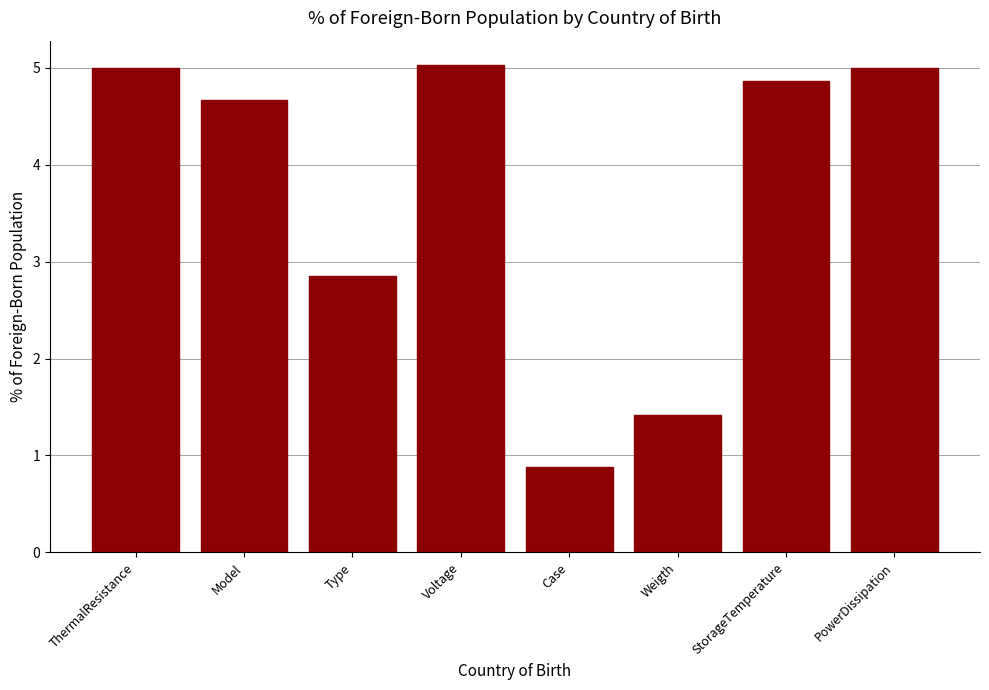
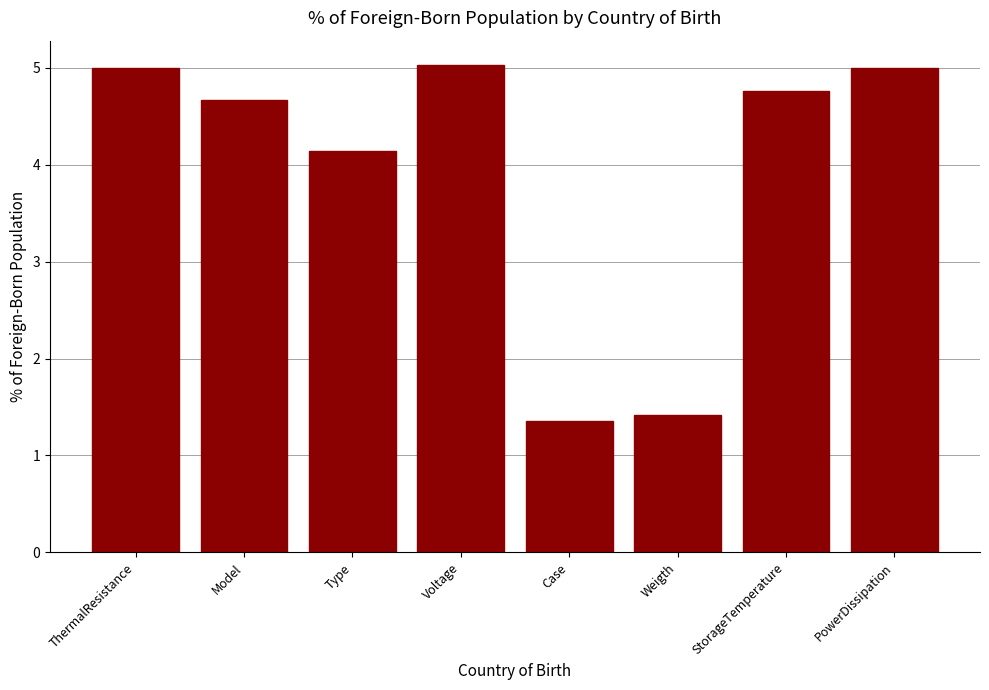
Type: 2.8 -> 4.1
Case: 0.9 -> 1.4
StorageTemperature: 4.9 -> 4.8
